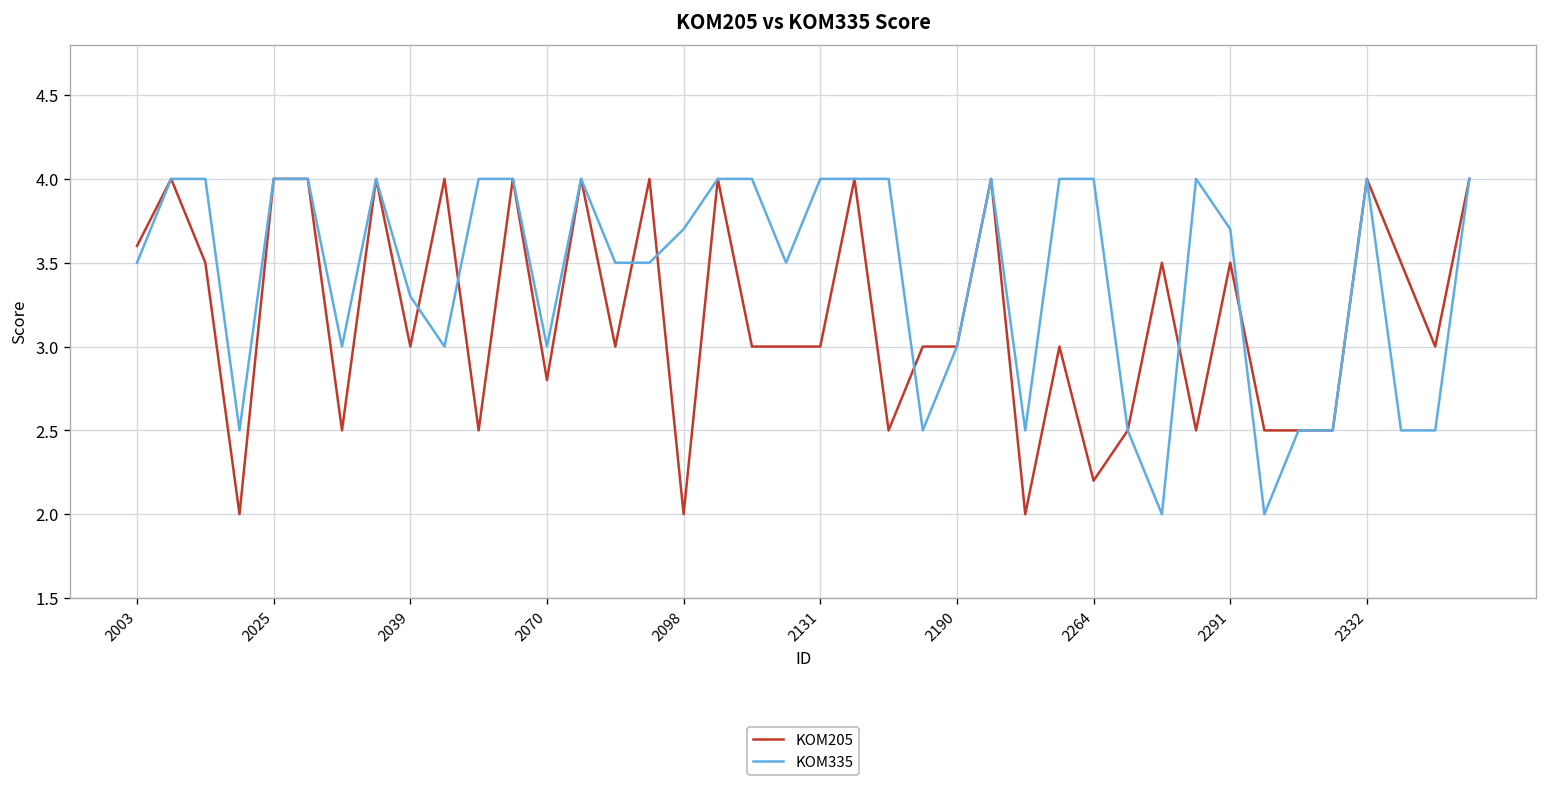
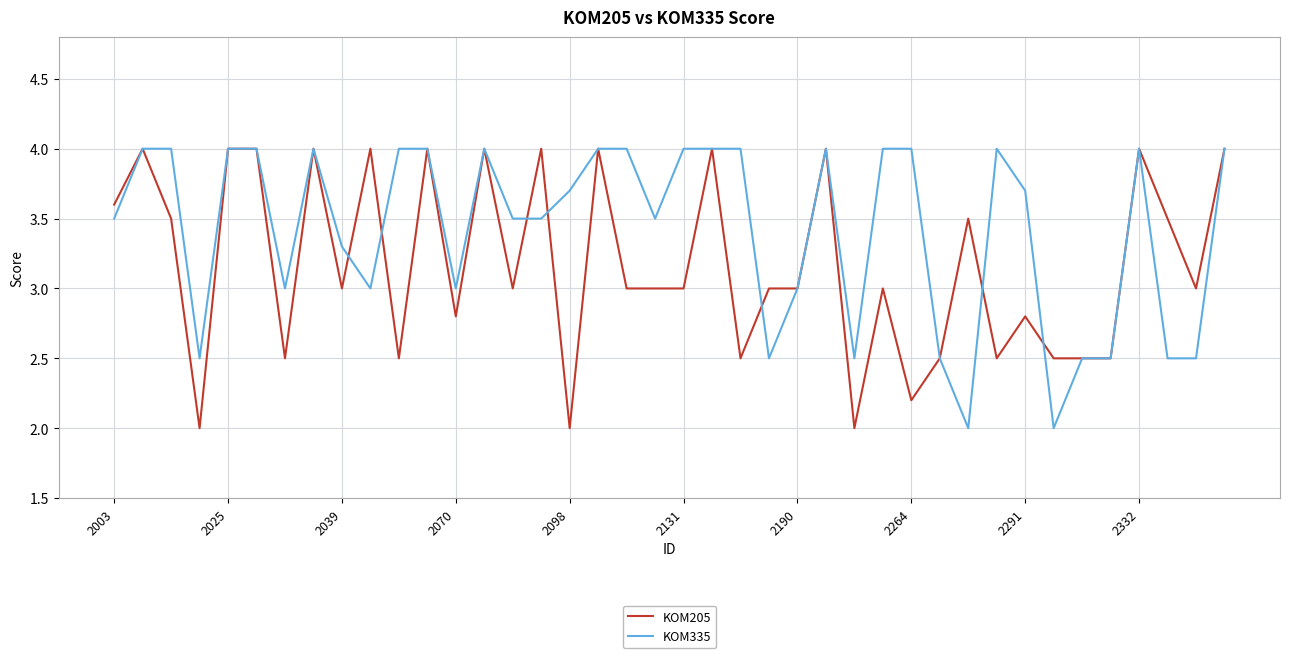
KOM205, 2291: 3.5 -> 2.8
